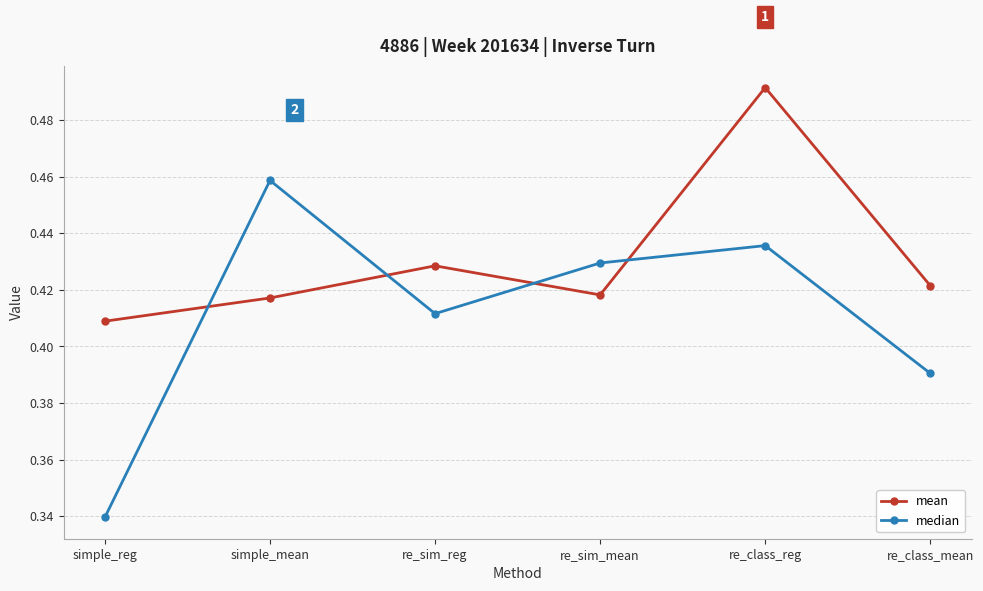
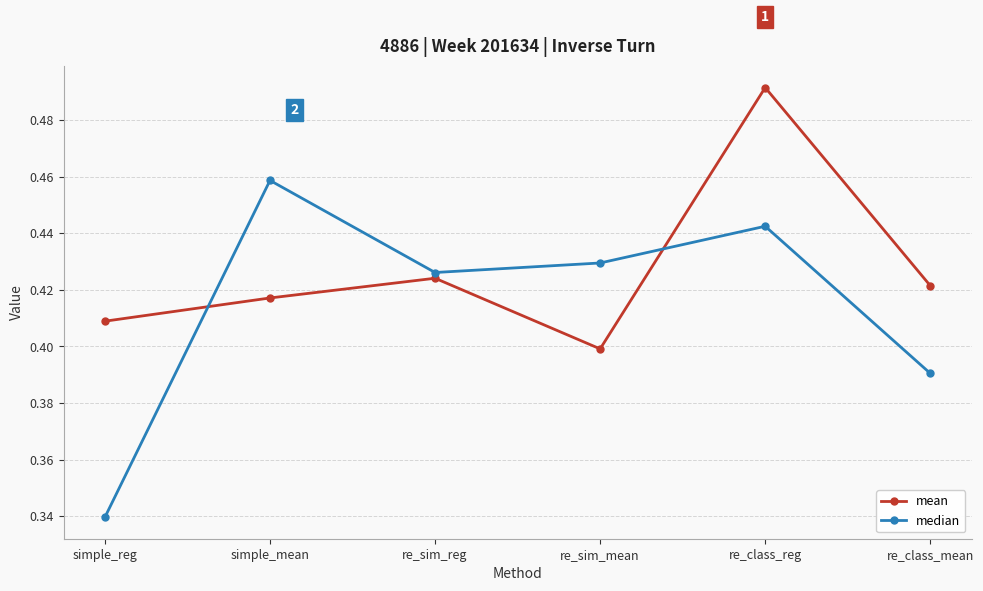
mean, re_sim_reg: 0.429 -> 0.424
median, re_sim_reg: 0.412 -> 0.426
mean, re_sim_mean: 0.418 -> 0.399
median, re_class_reg: 0.436 -> 0.443
